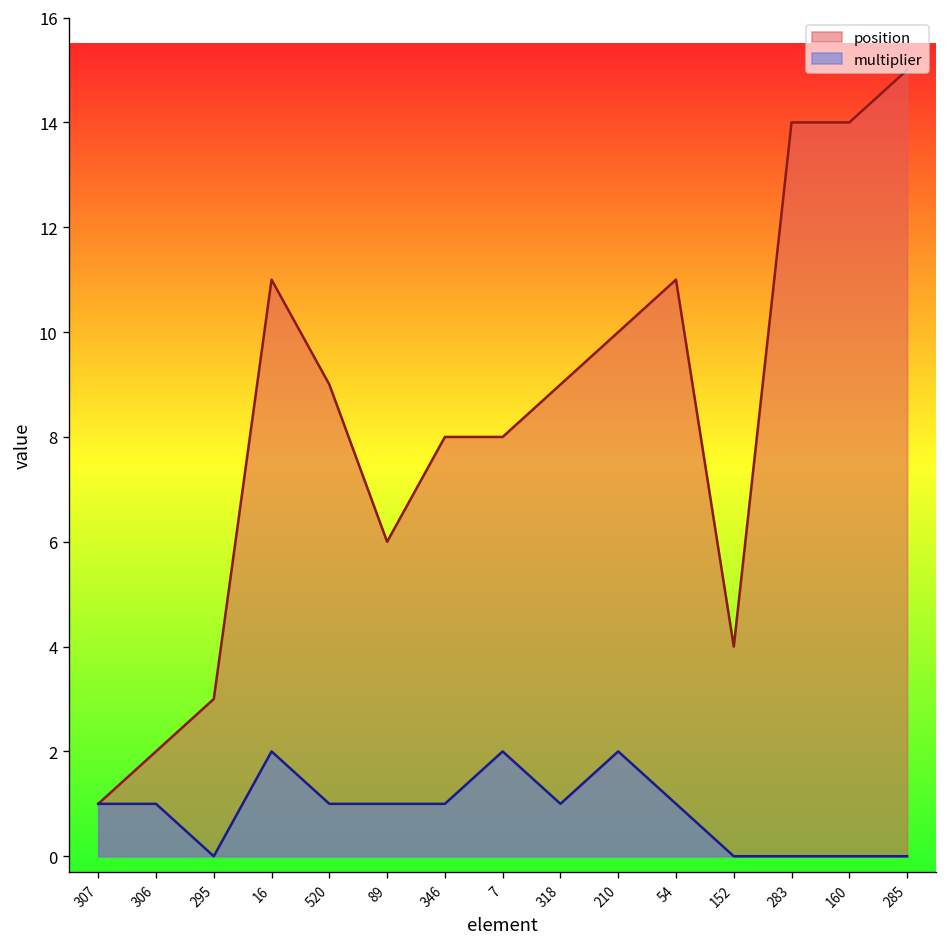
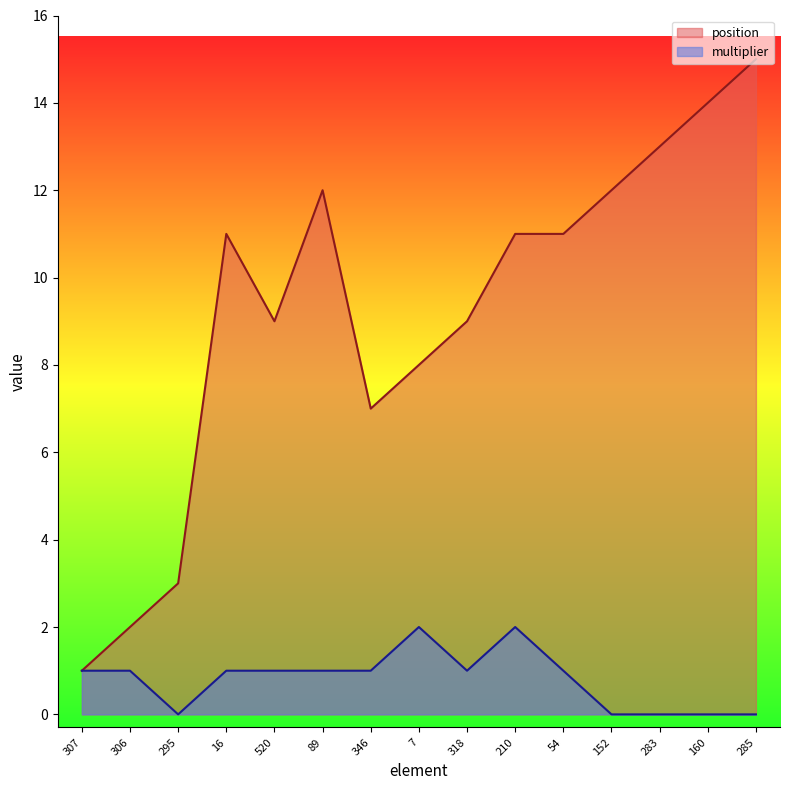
multiplier, 16: 2 -> 1
position, 89: 6 -> 12
position, 346: 8 -> 7
position, 210: 10 -> 11
position, 152: 4 -> 12
position, 283: 14 -> 13
